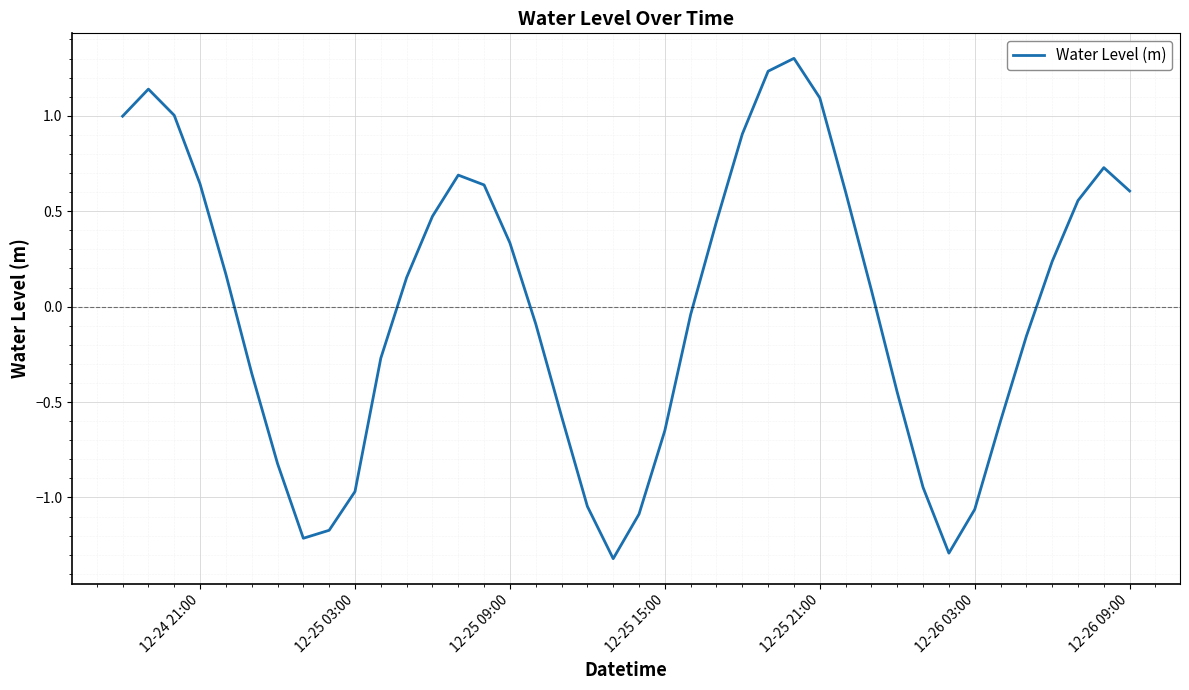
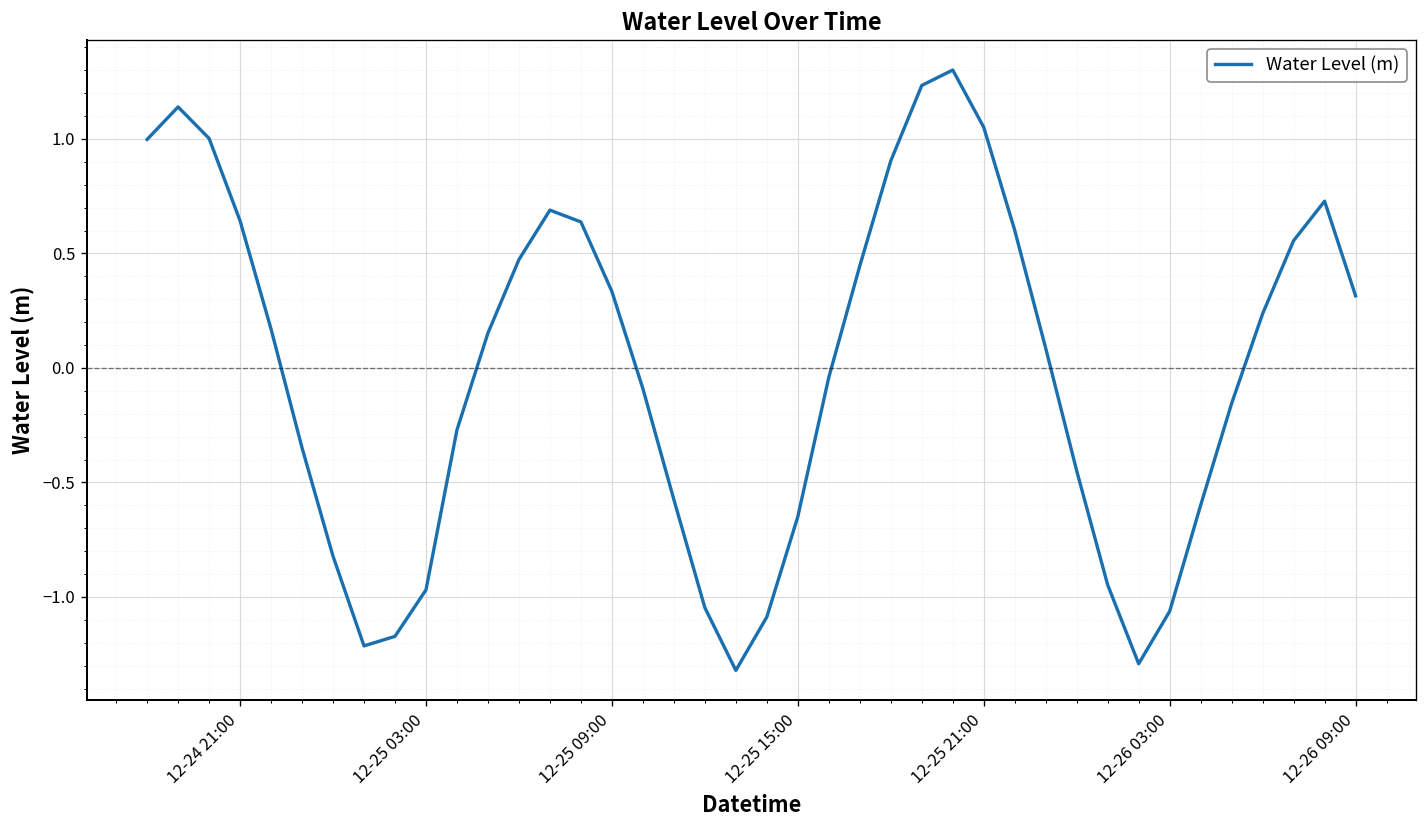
12-25 21:00: 1.09 -> 1.05
12-26 09:00: 0.61 -> 0.31
